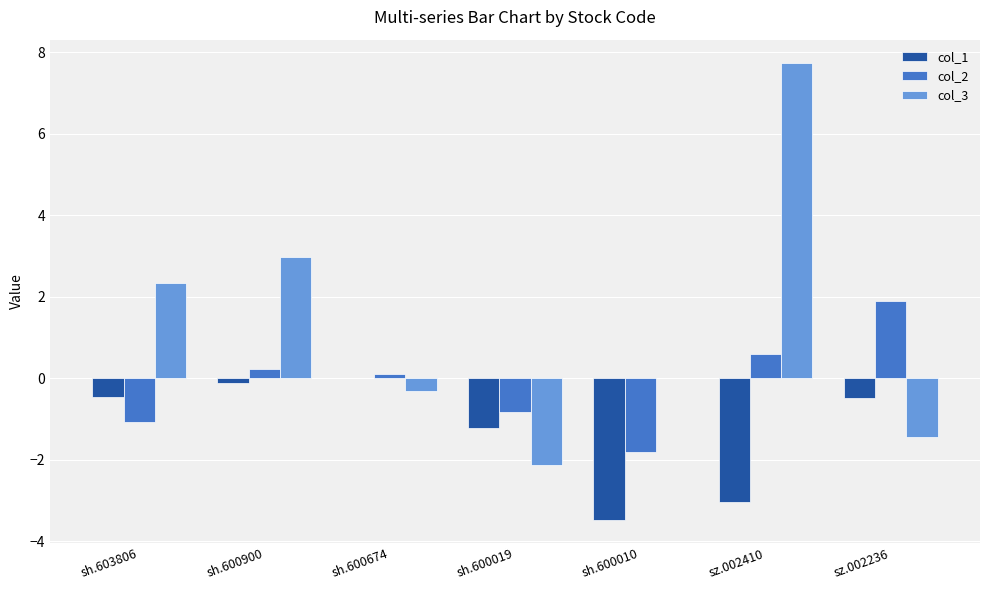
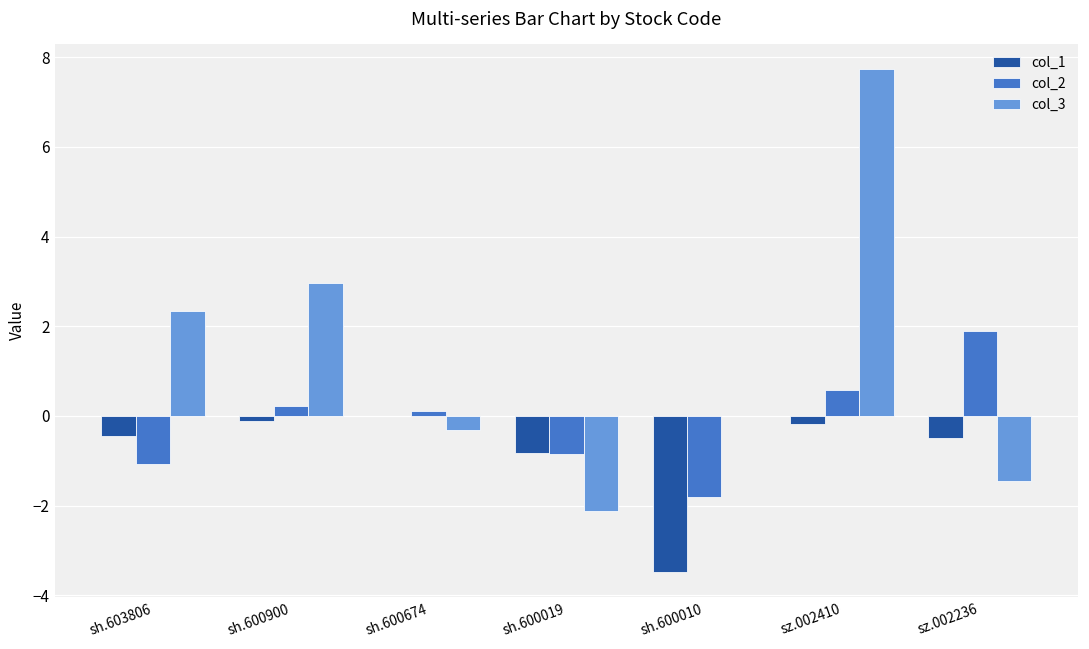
col_1, sh.600019: -1.2 -> -0.8
col_1, sz.002410: -3.1 -> -0.2
